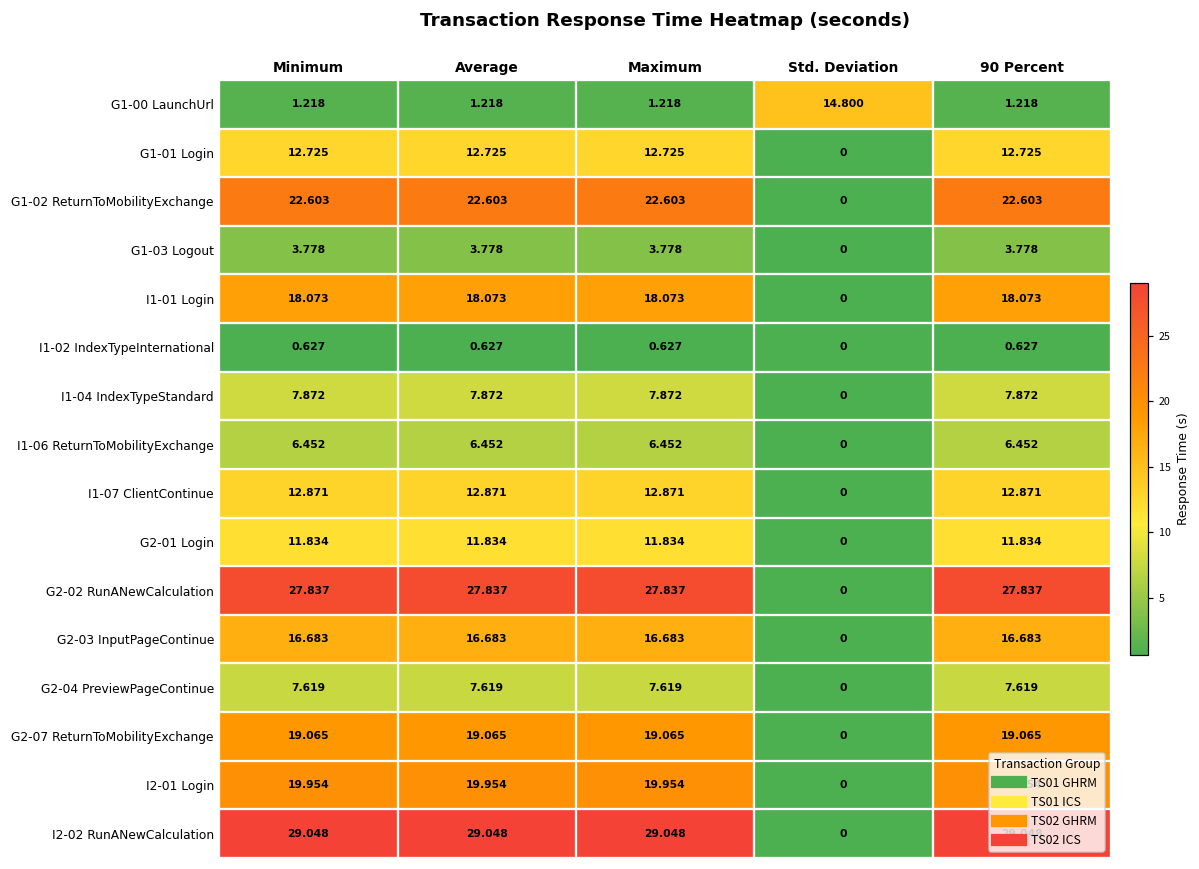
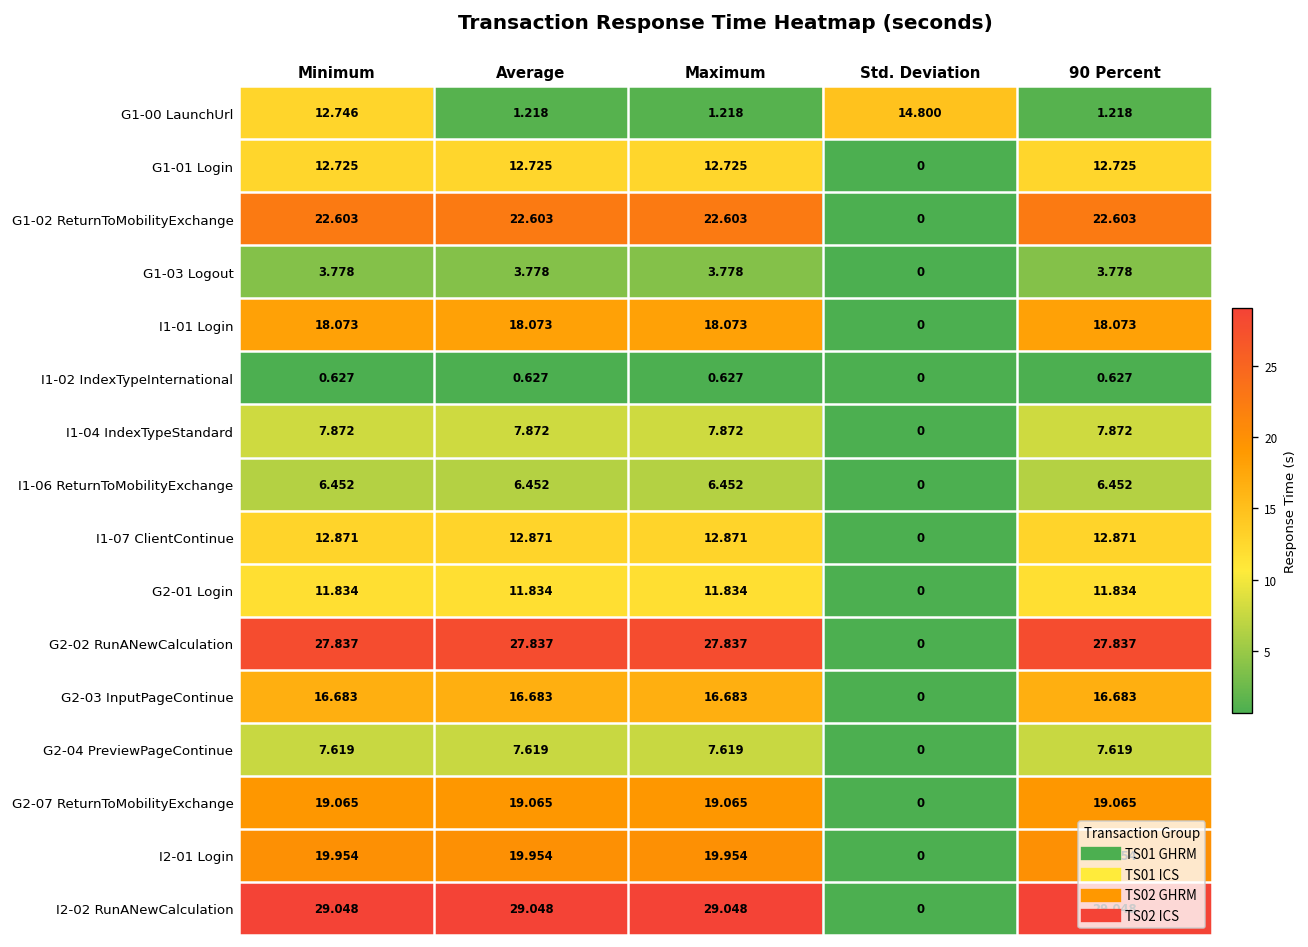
G1-00 LaunchUrl, Minimum: 1.218 -> 12.746
